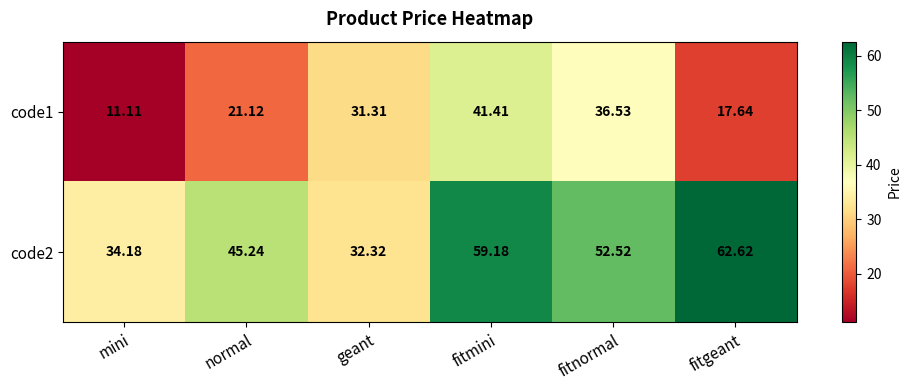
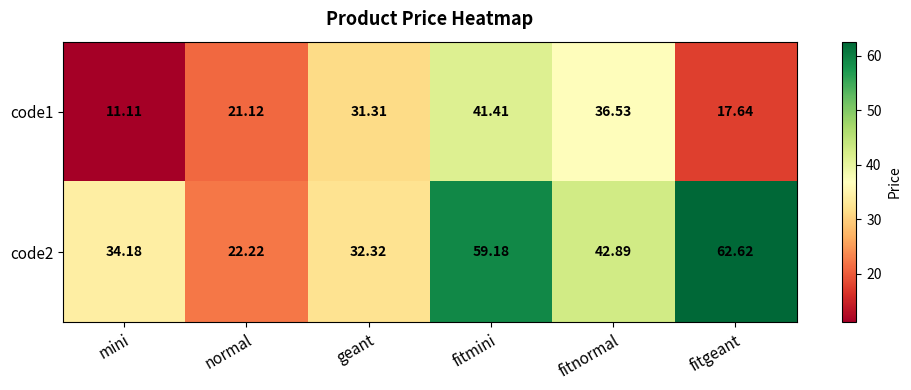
code2, normal: 45.24 -> 22.22
code2, fitnormal: 52.52 -> 42.89
